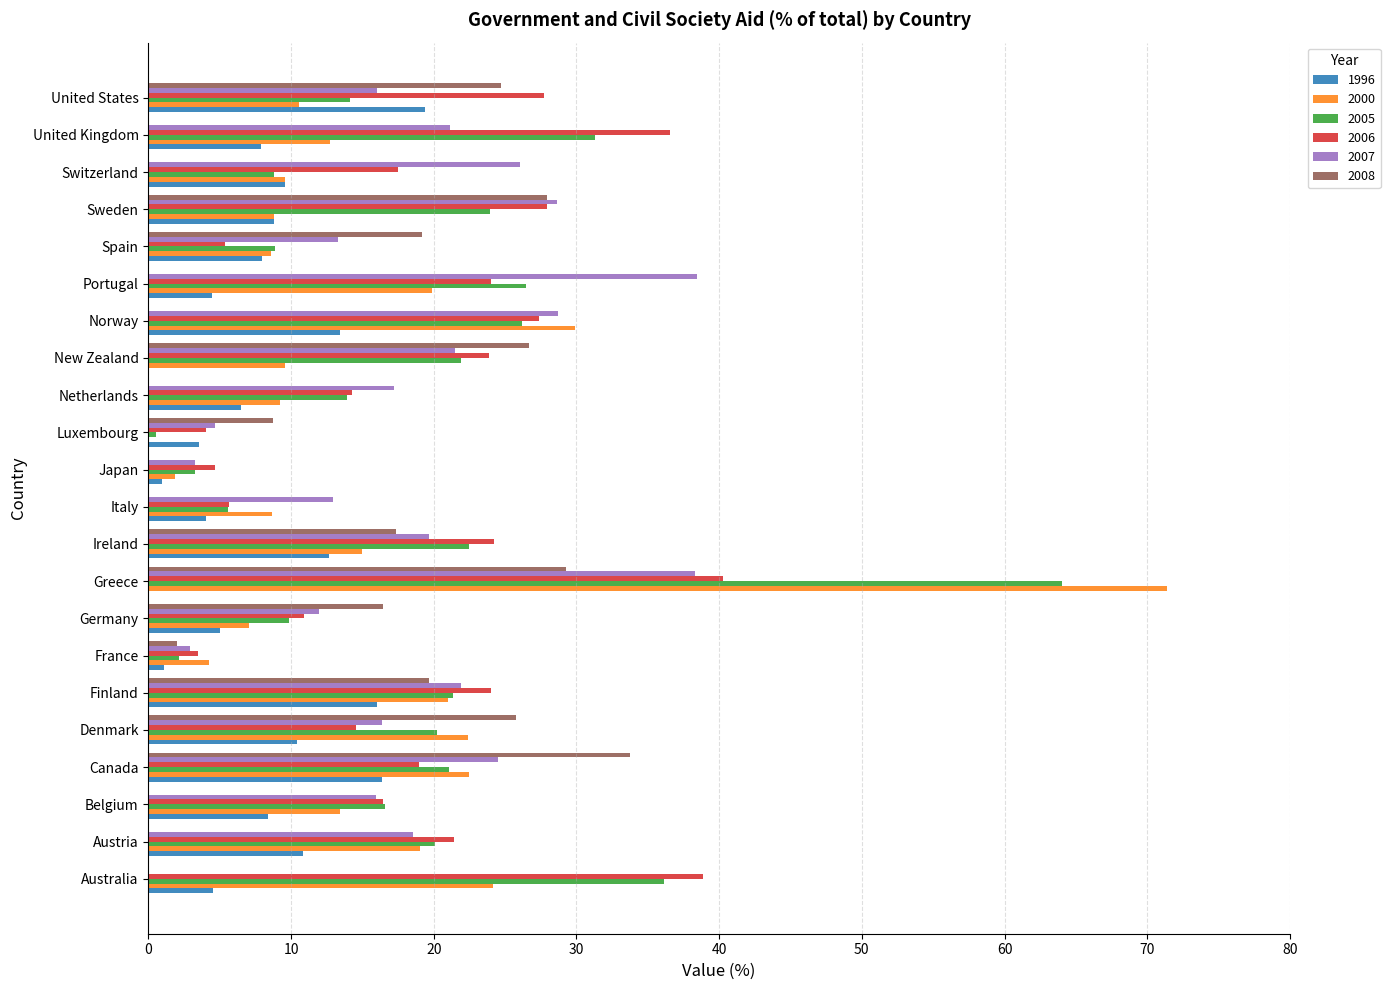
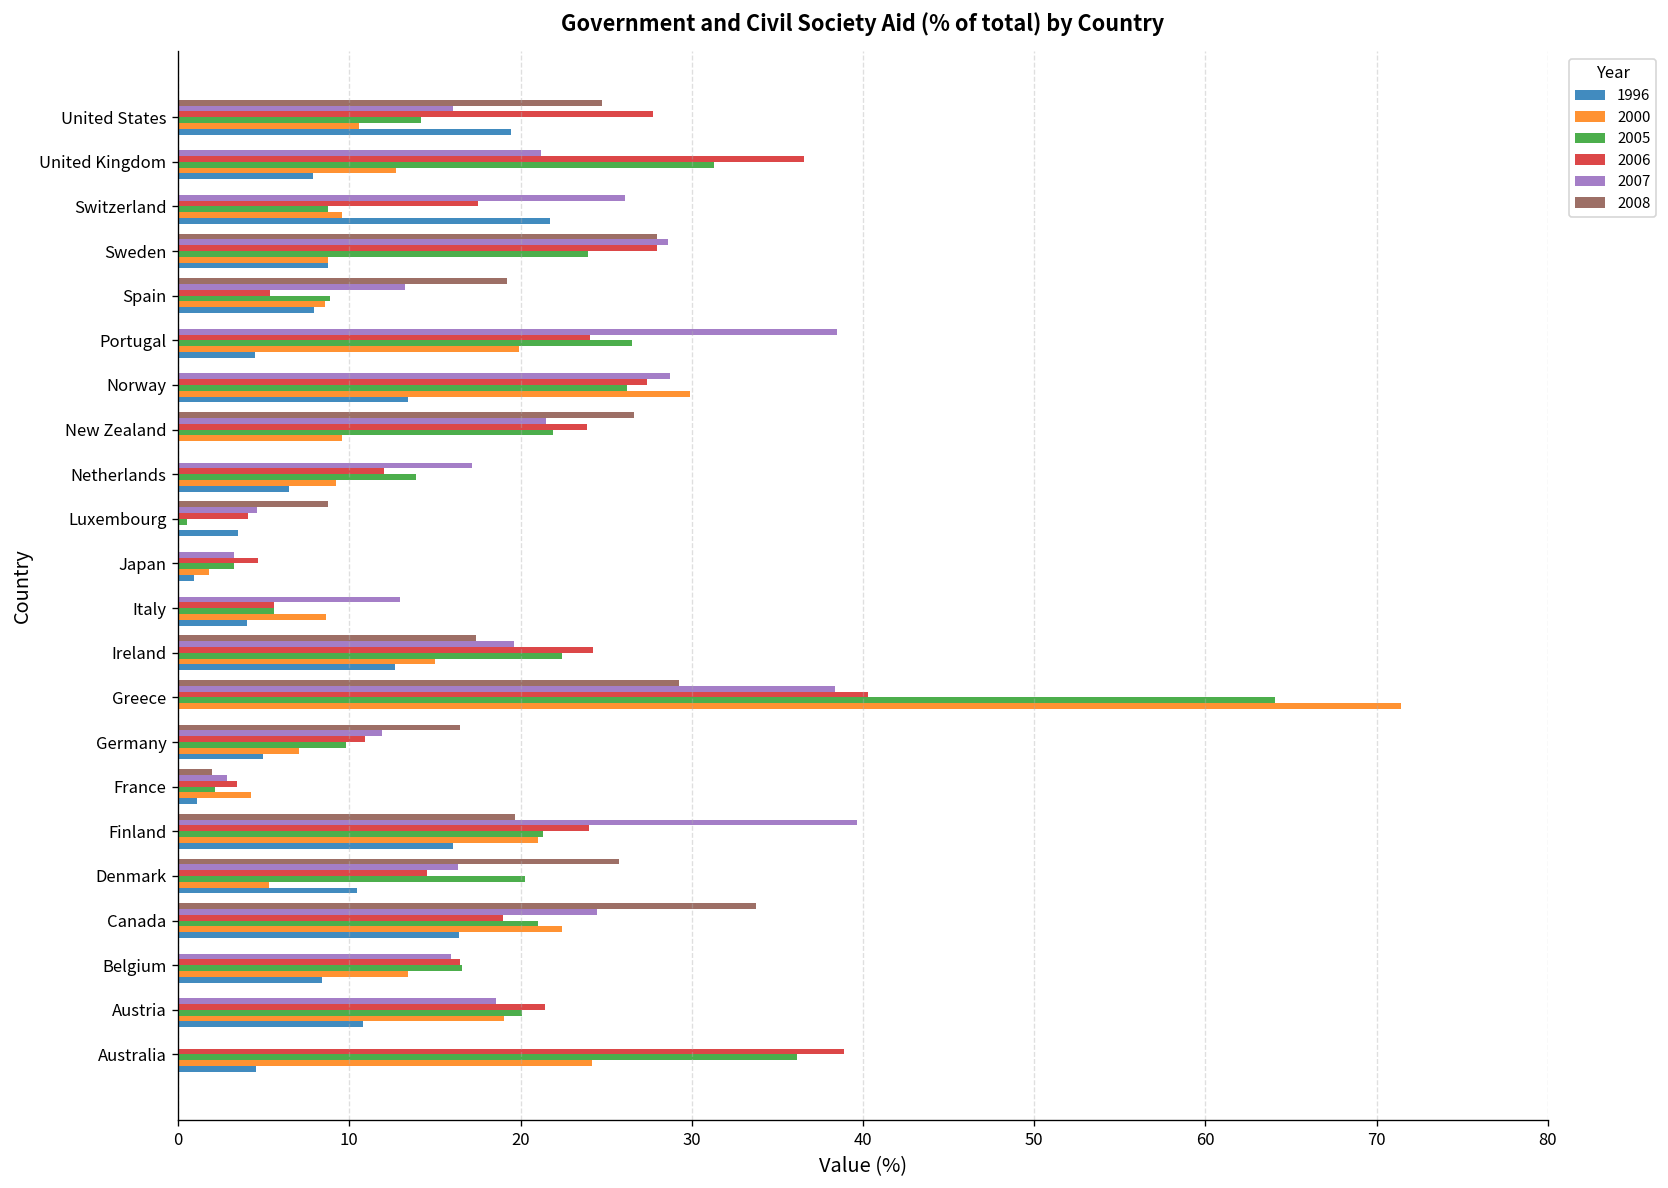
1996, Switzerland: 9.6 -> 21.7
2006, Netherlands: 14.3 -> 12.0
2007, Finland: 21.9 -> 39.7
2000, Denmark: 22.4 -> 5.3
